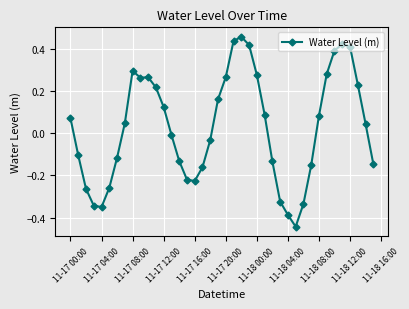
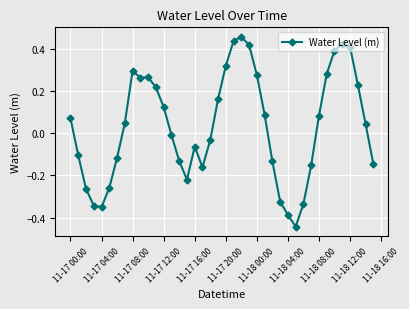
11-17 16:00: -0.23 -> -0.06
11-17 20:00: 0.27 -> 0.32
